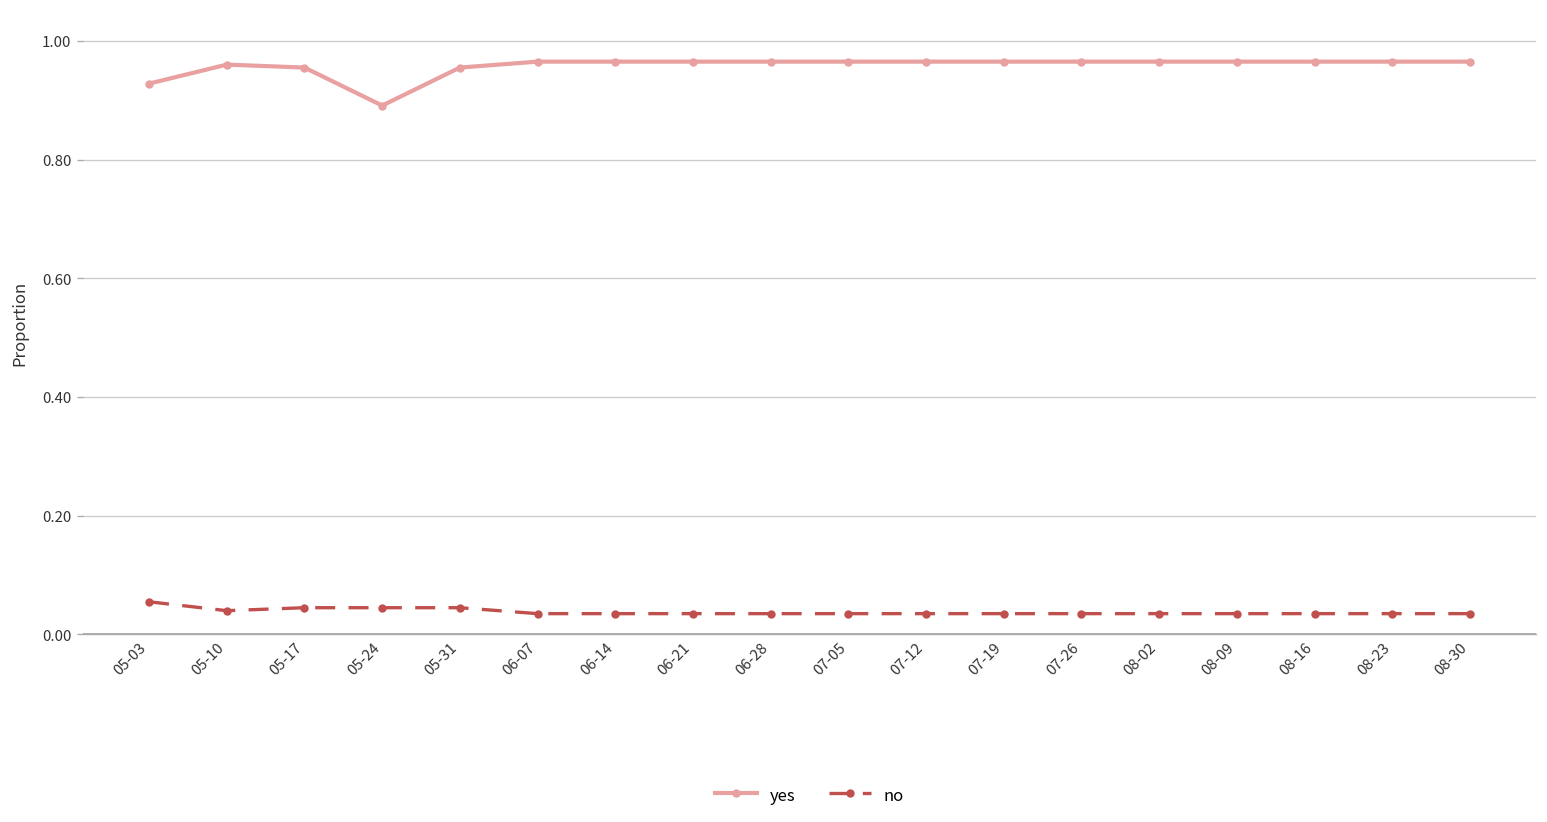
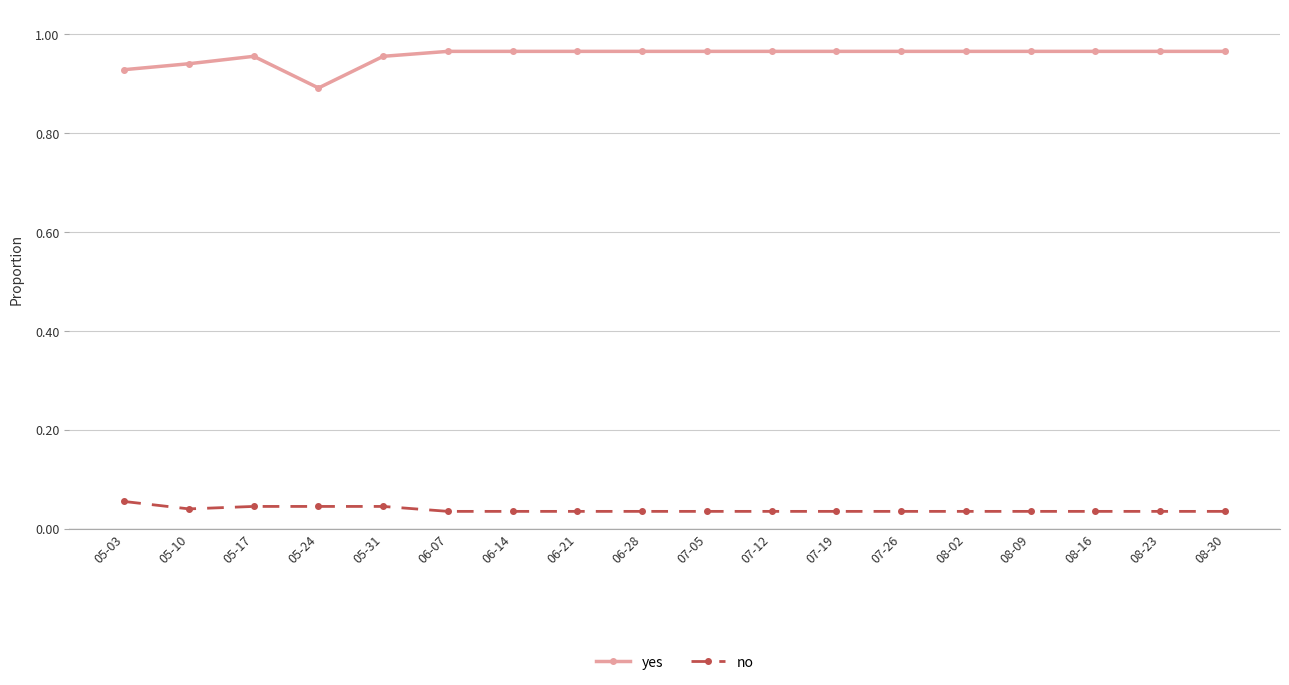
yes, 05-10: 0.96 -> 0.94
